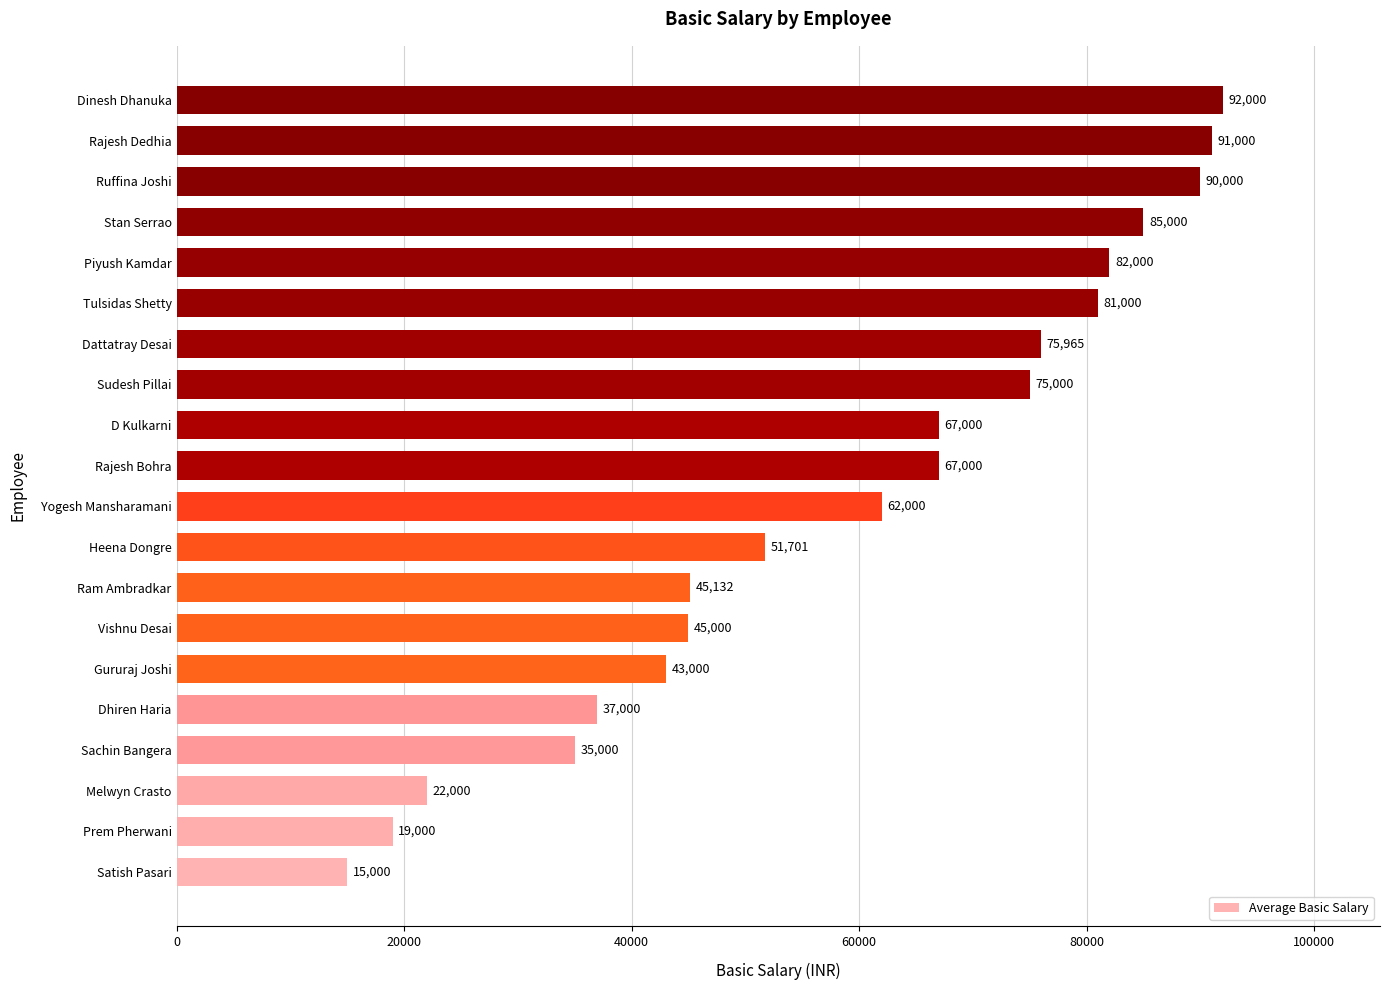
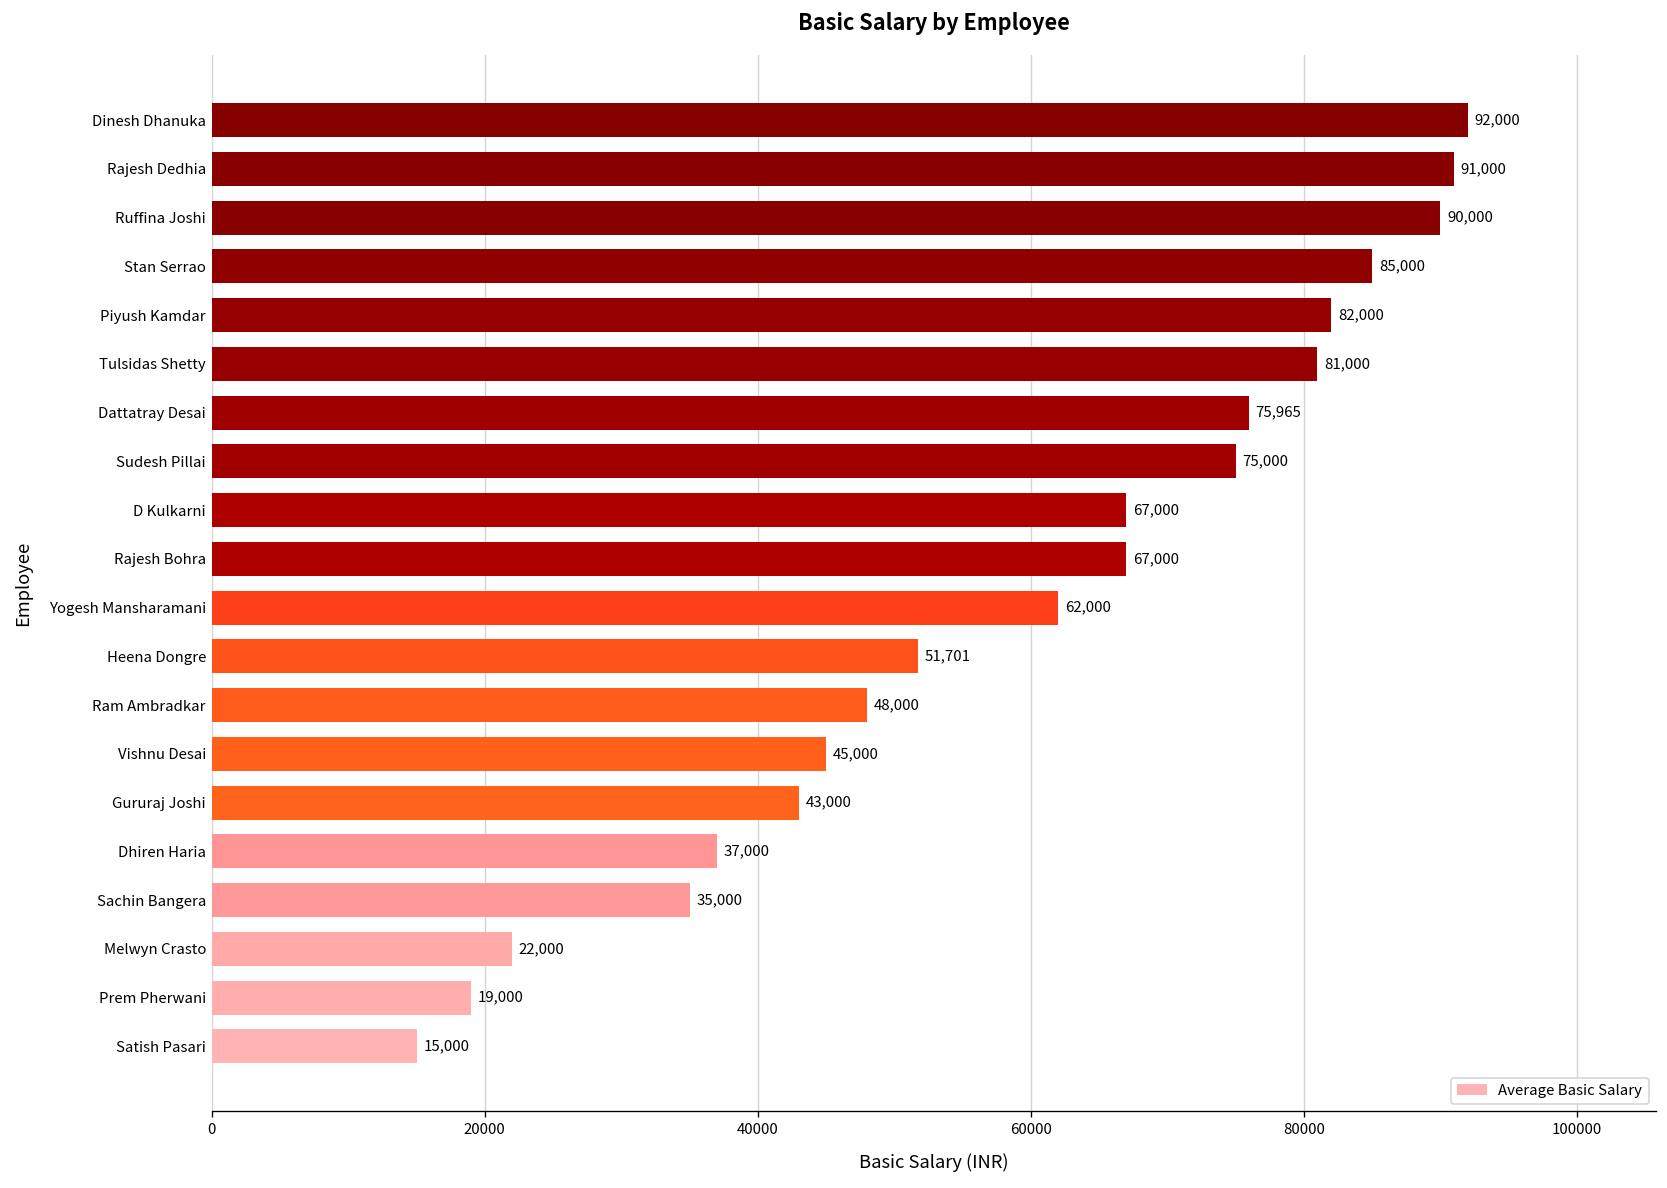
Ram Ambradkar: 45,132 -> 48,000
